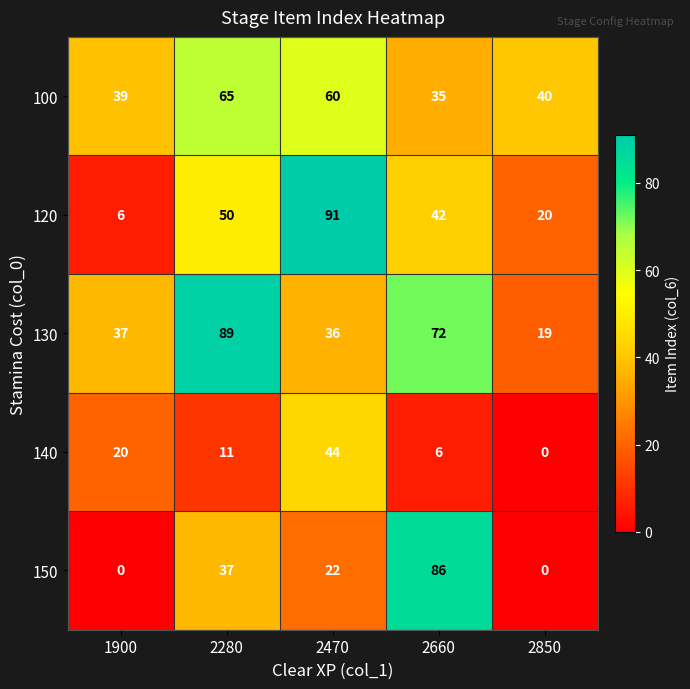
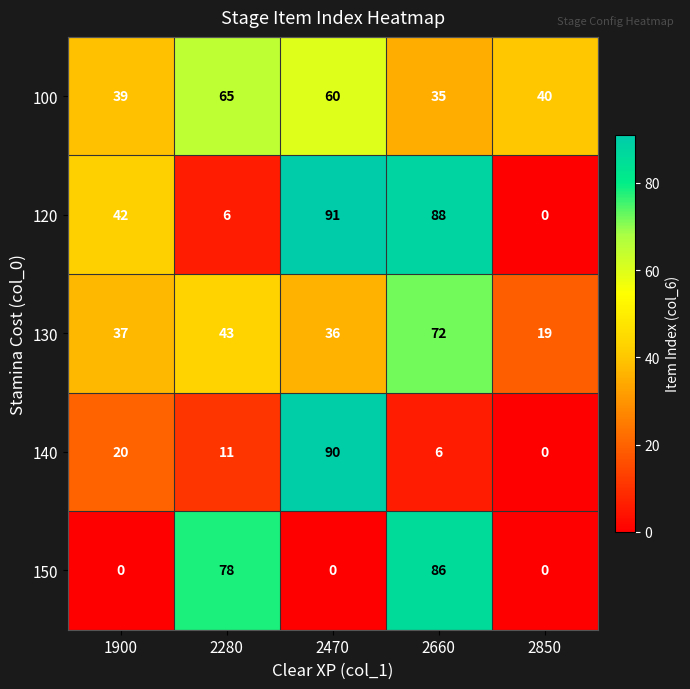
120, 1900: 6 -> 42
120, 2280: 50 -> 6
120, 2660: 42 -> 88
120, 2850: 20 -> 0
130, 2280: 89 -> 43
140, 2470: 44 -> 90
150, 2280: 37 -> 78
150, 2470: 22 -> 0
